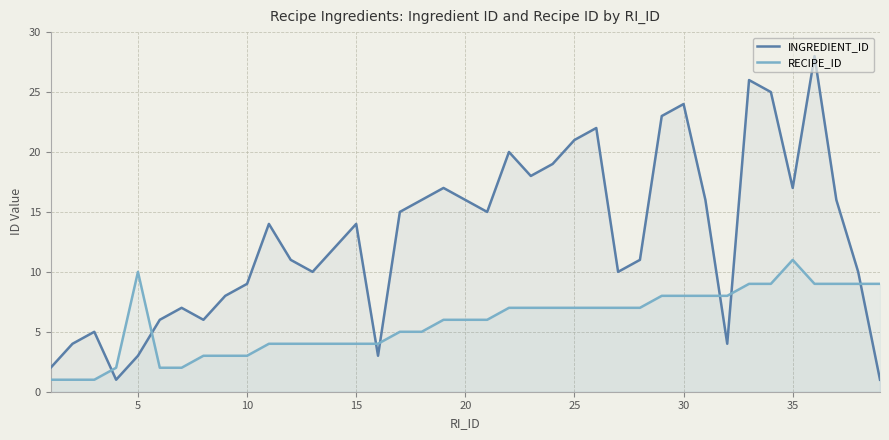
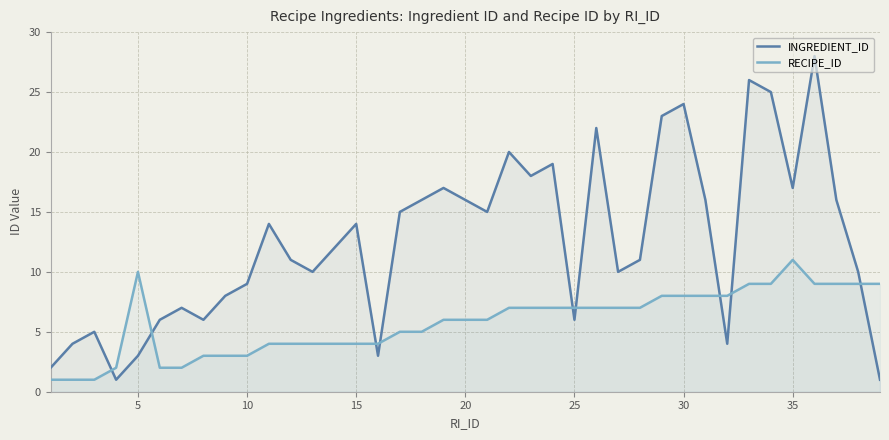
INGREDIENT_ID, 25: 21 -> 6
